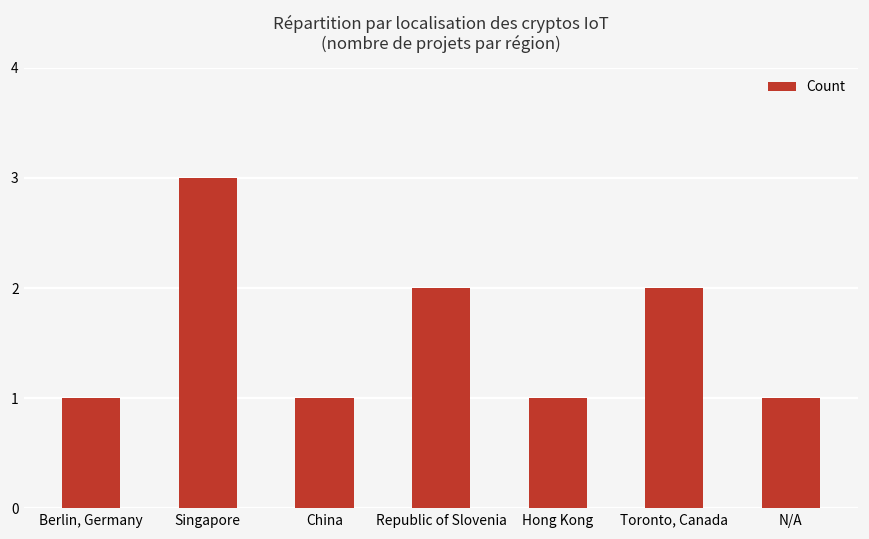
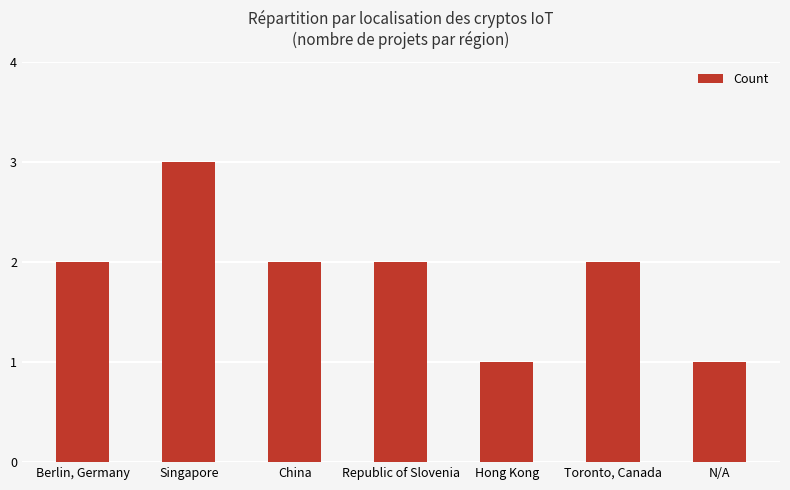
Berlin, Germany: 1 -> 2
China: 1 -> 2
